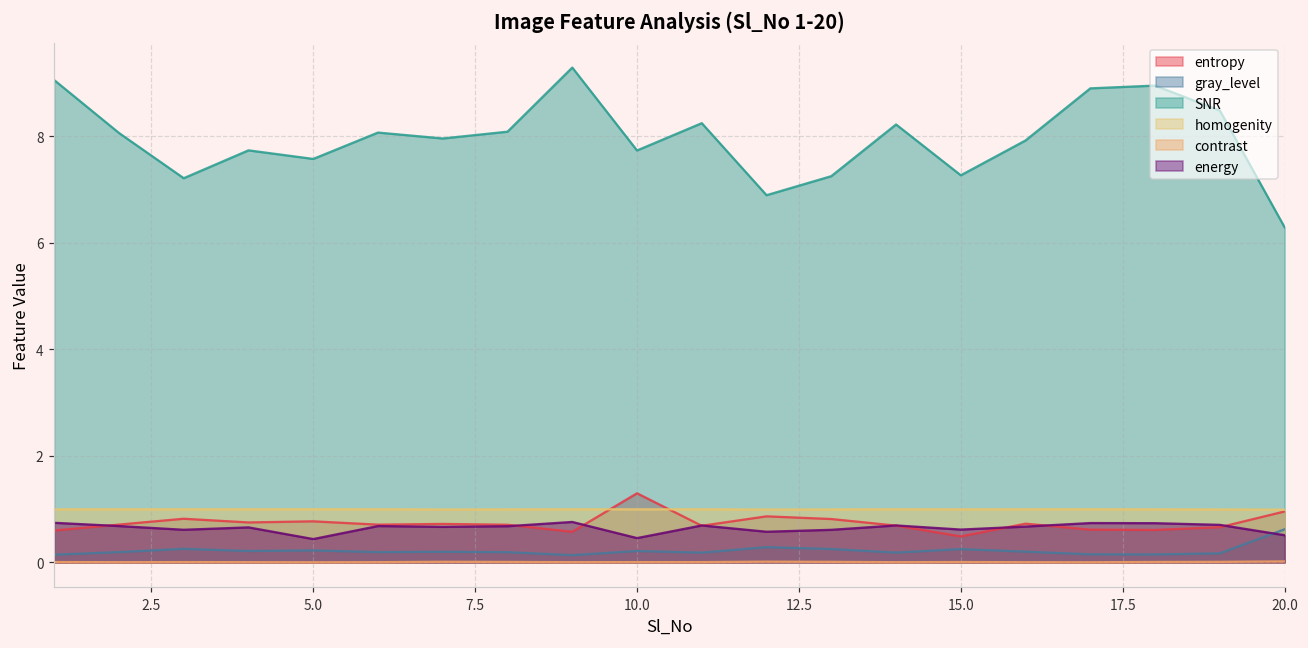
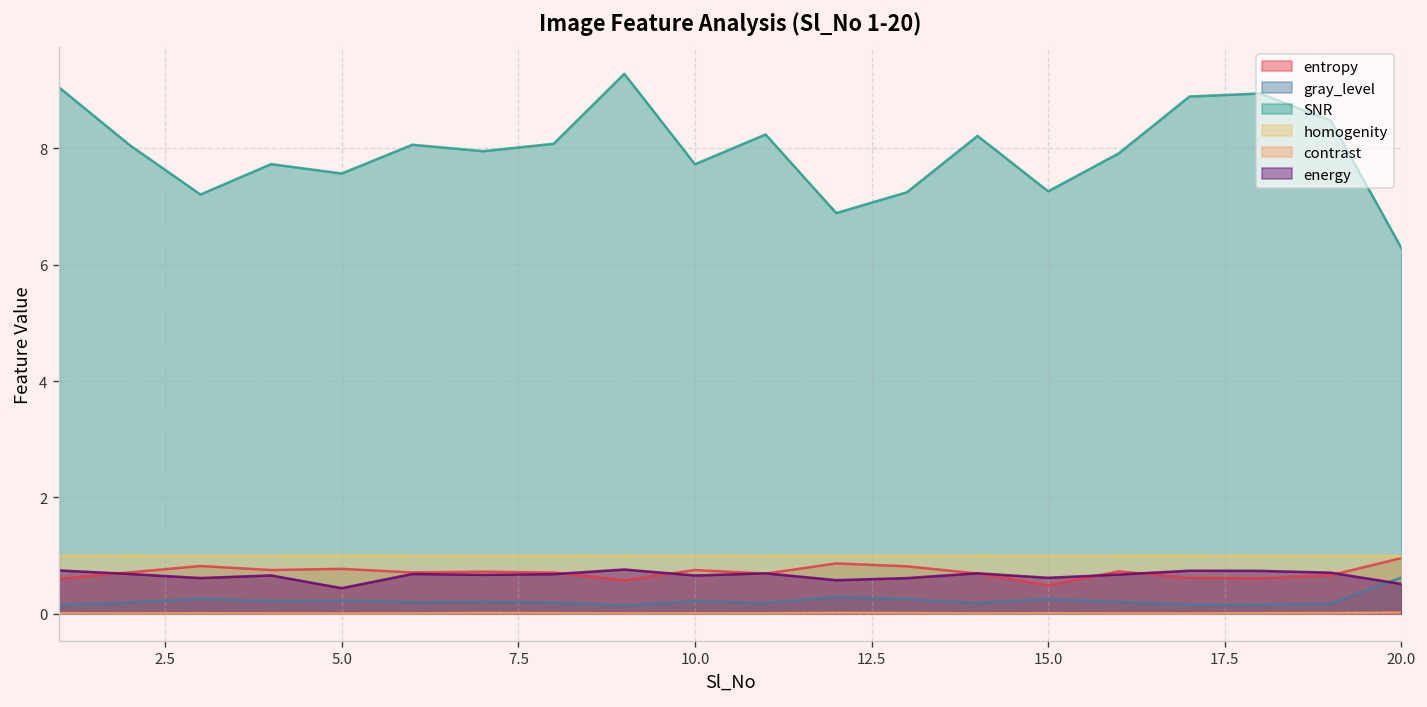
entropy, 10.0: 1.3 -> 0.8
energy, 10.0: 0.5 -> 0.7
